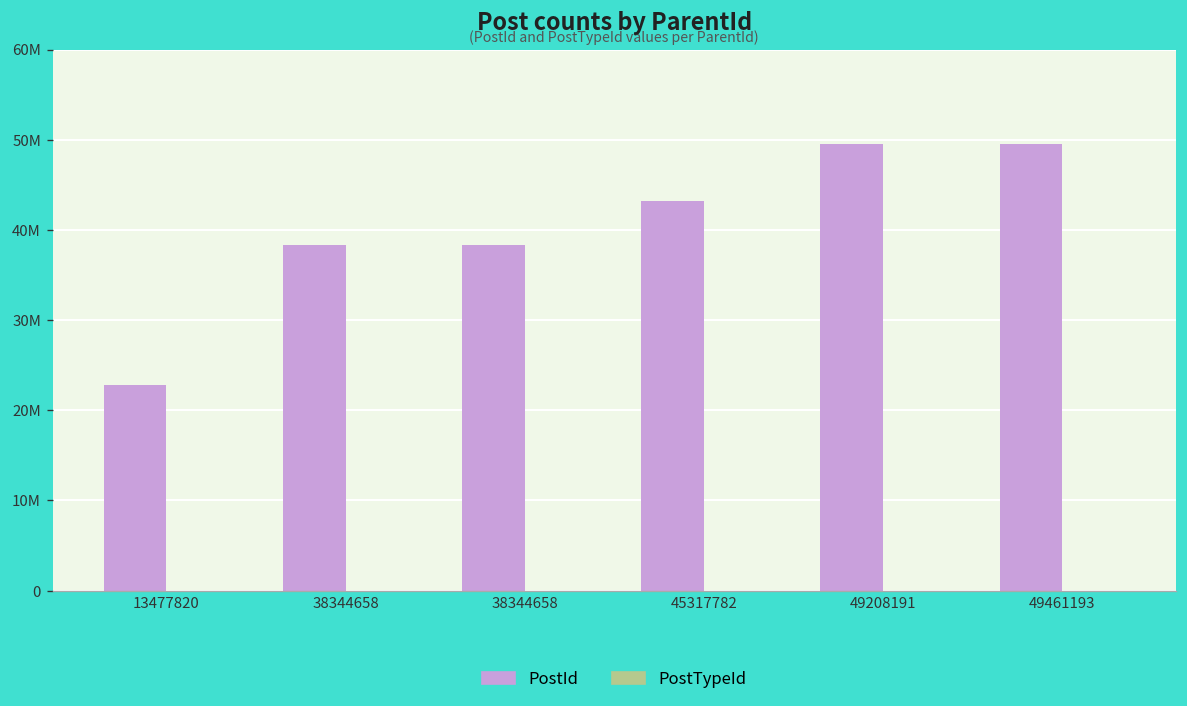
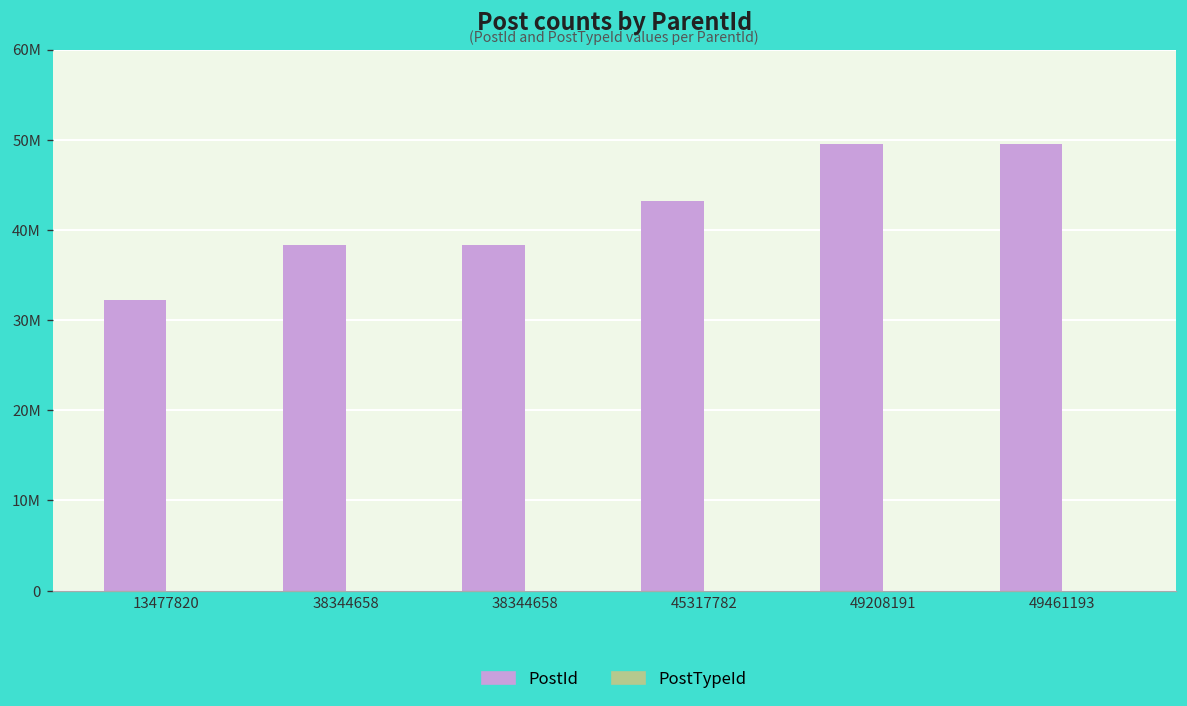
PostId, 13477820: 23000000 -> 32000000
